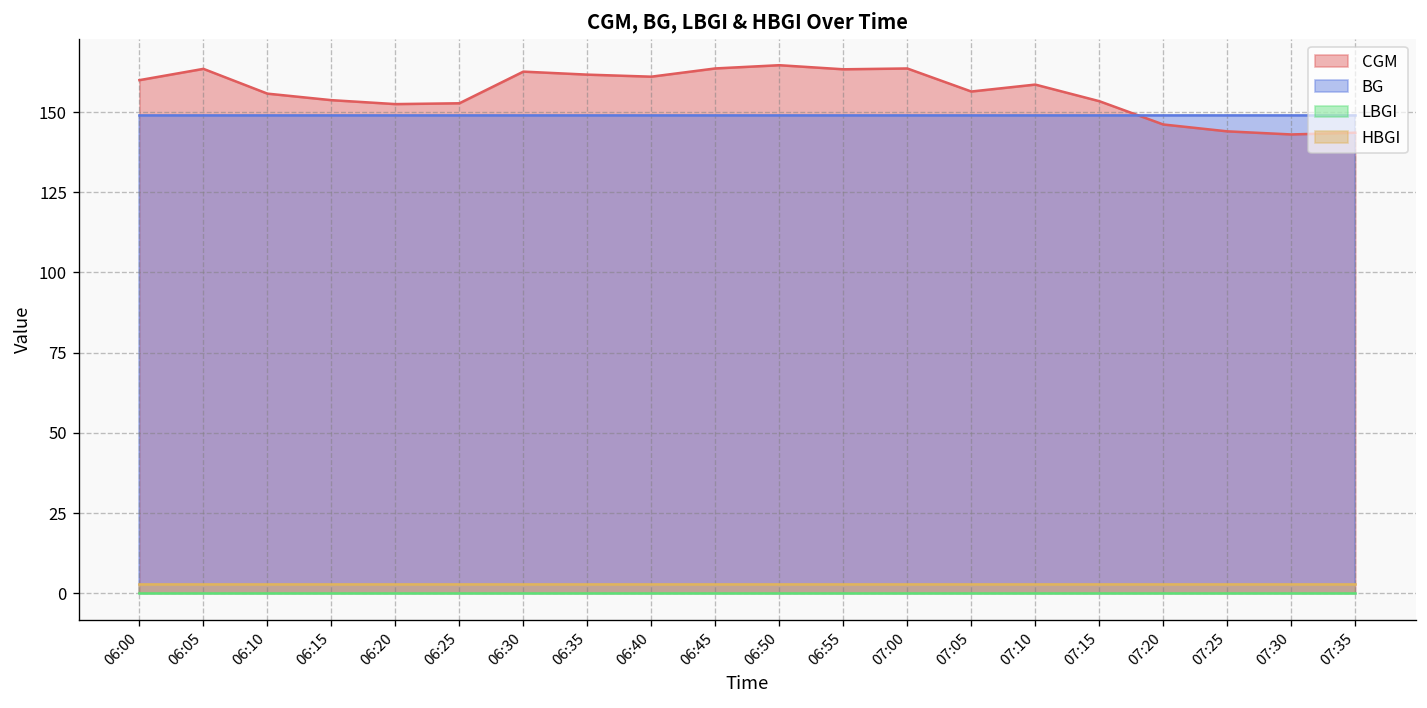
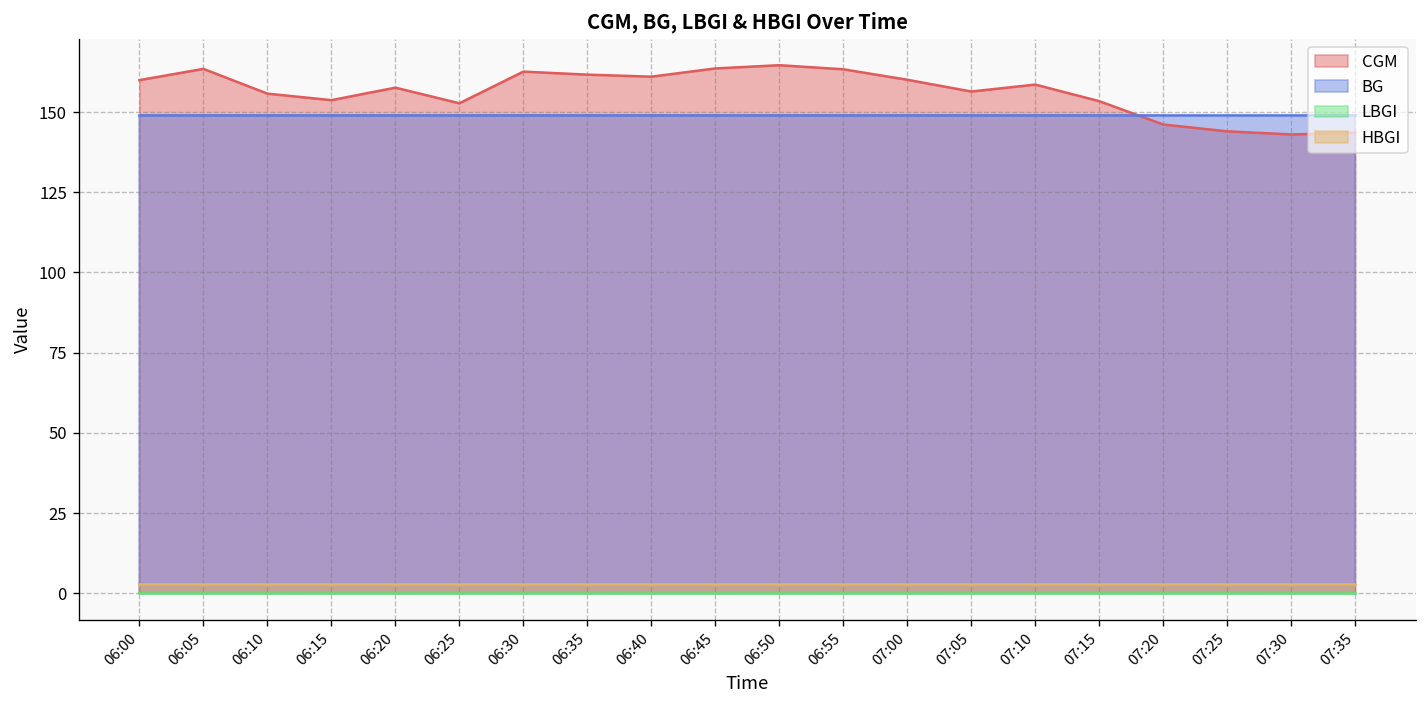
CGM, 06:20: 152 -> 158
CGM, 07:00: 164 -> 160
